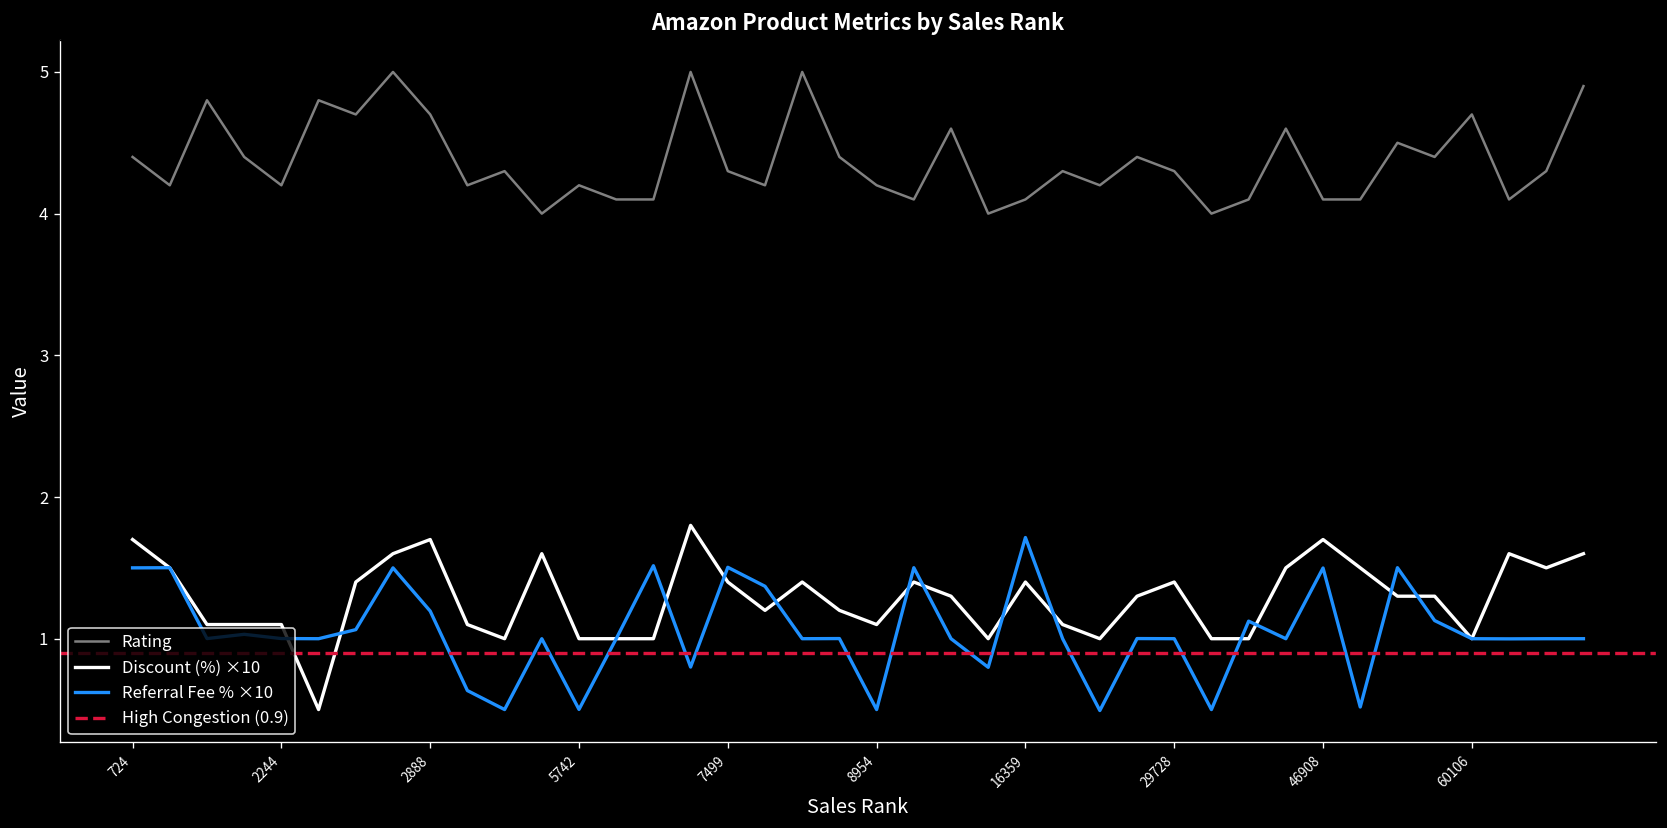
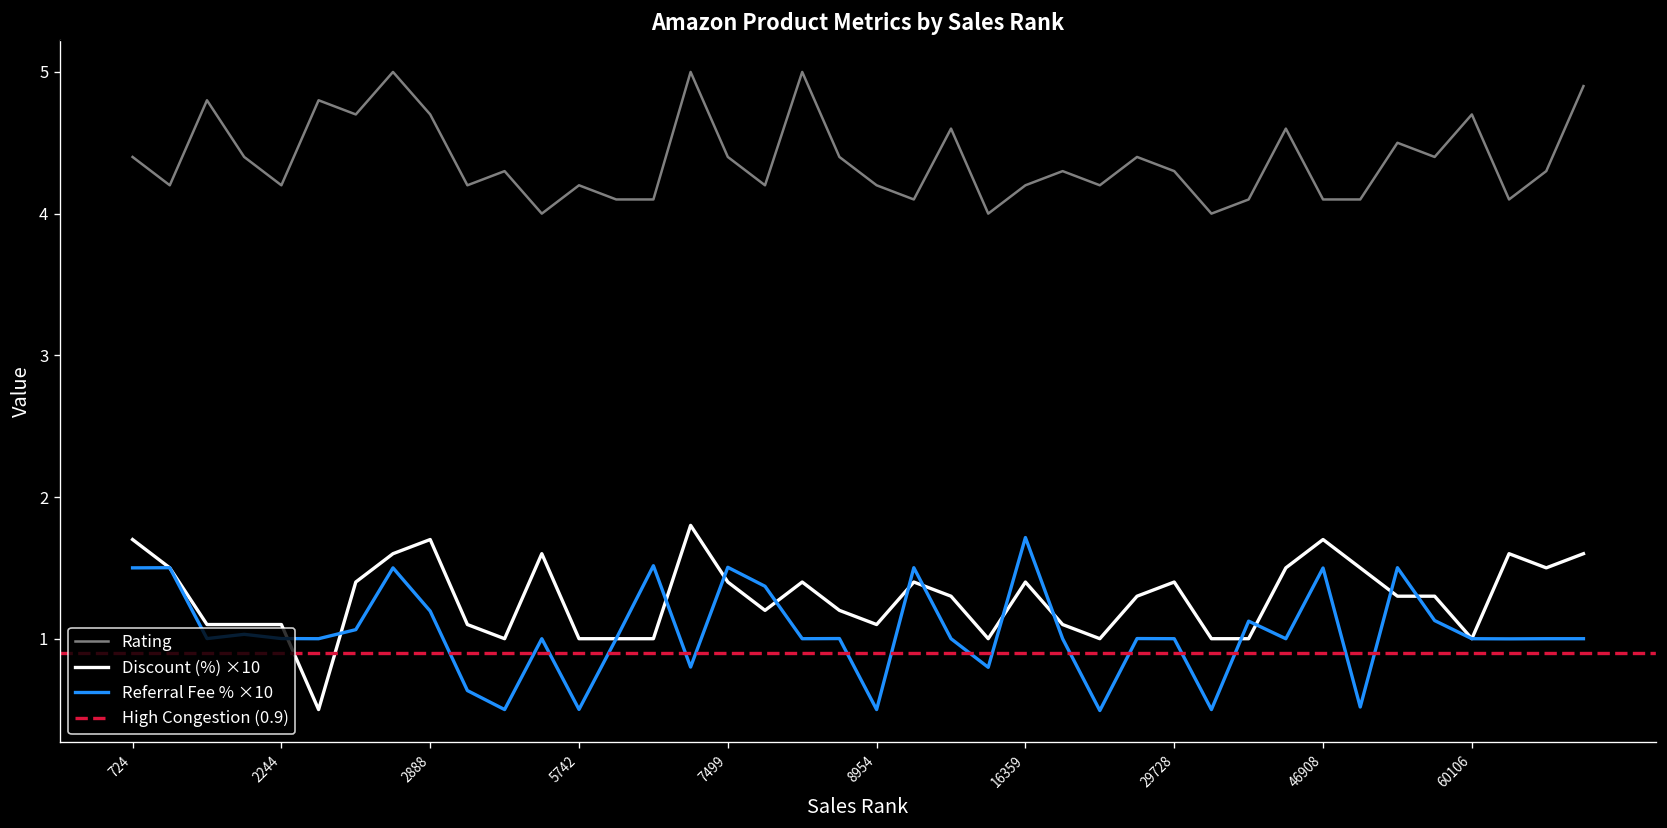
Rating, 7499: 4.3 -> 4.4
Rating, 16359: 4.1 -> 4.2
